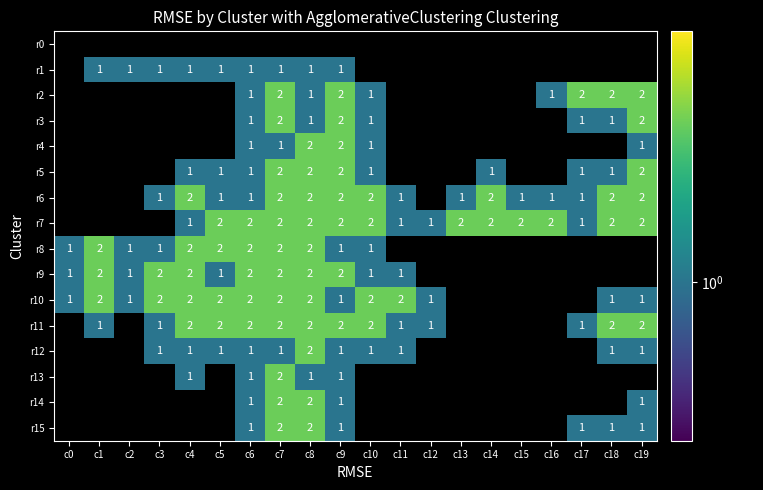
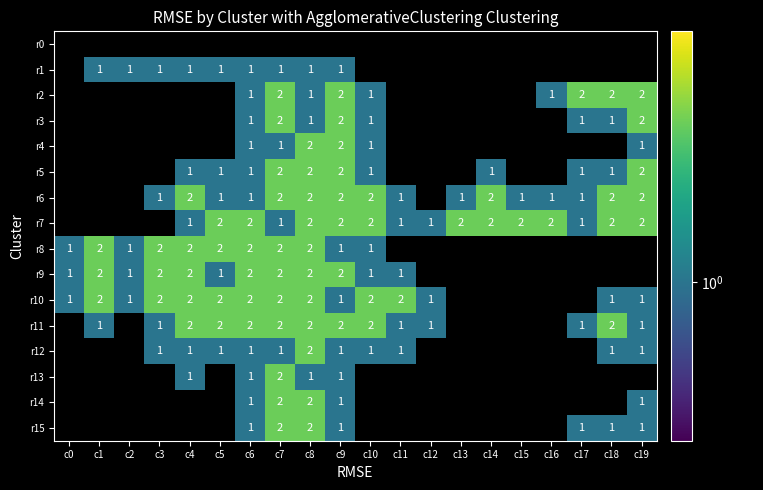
r7, c7: 2 -> 1
r8, c3: 1 -> 2
r11, c19: 2 -> 1
